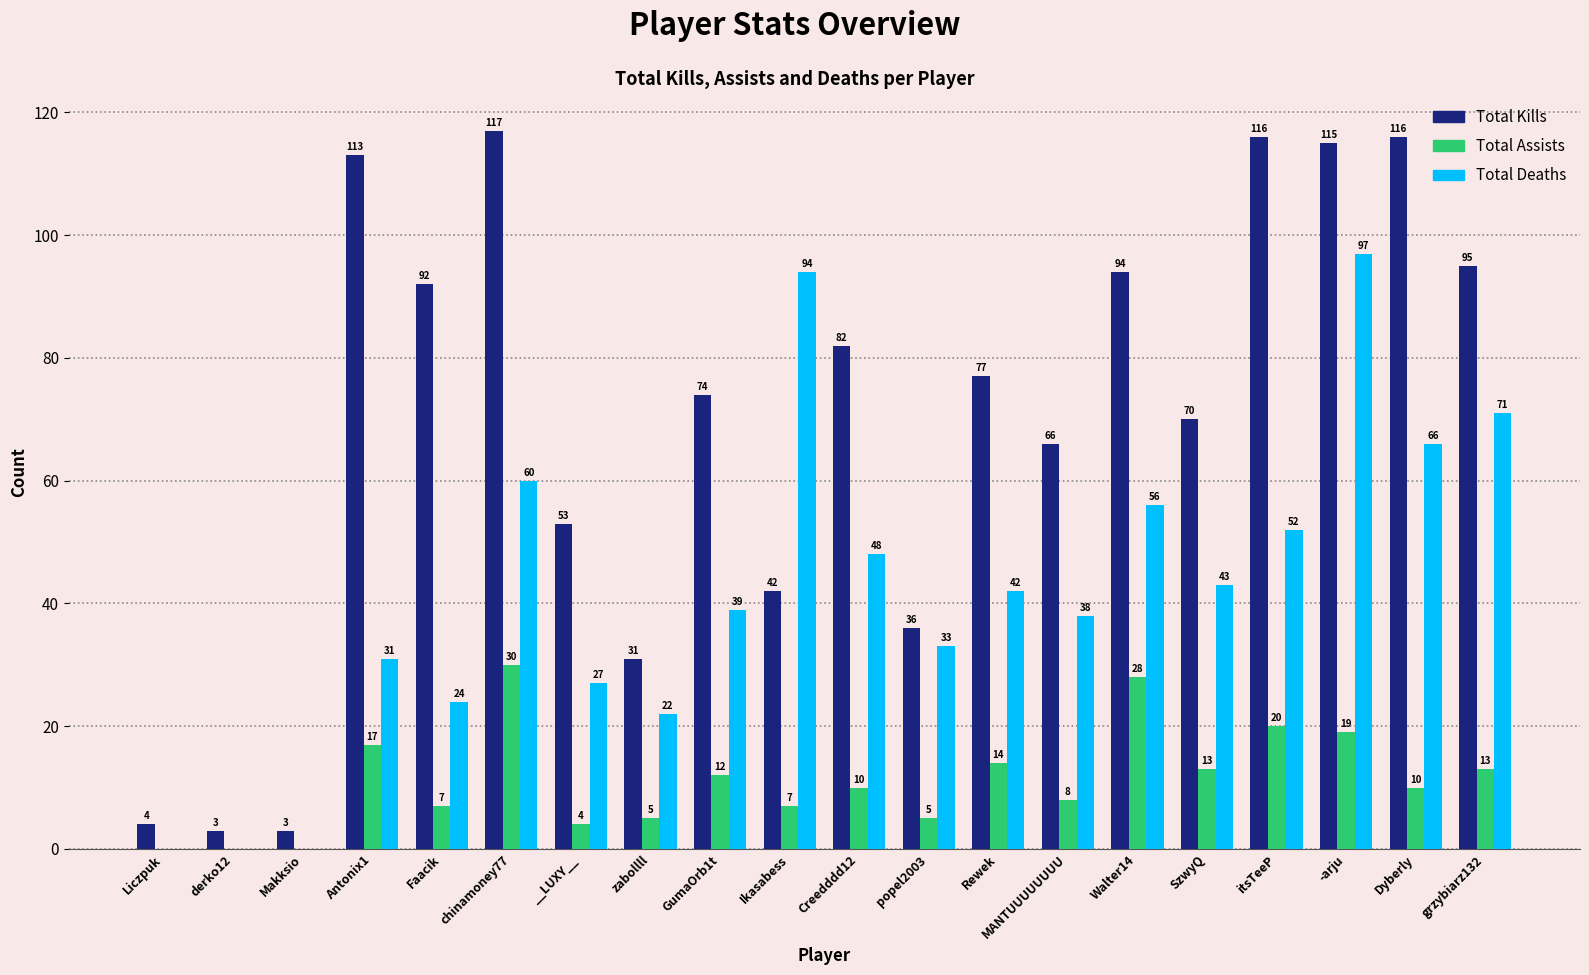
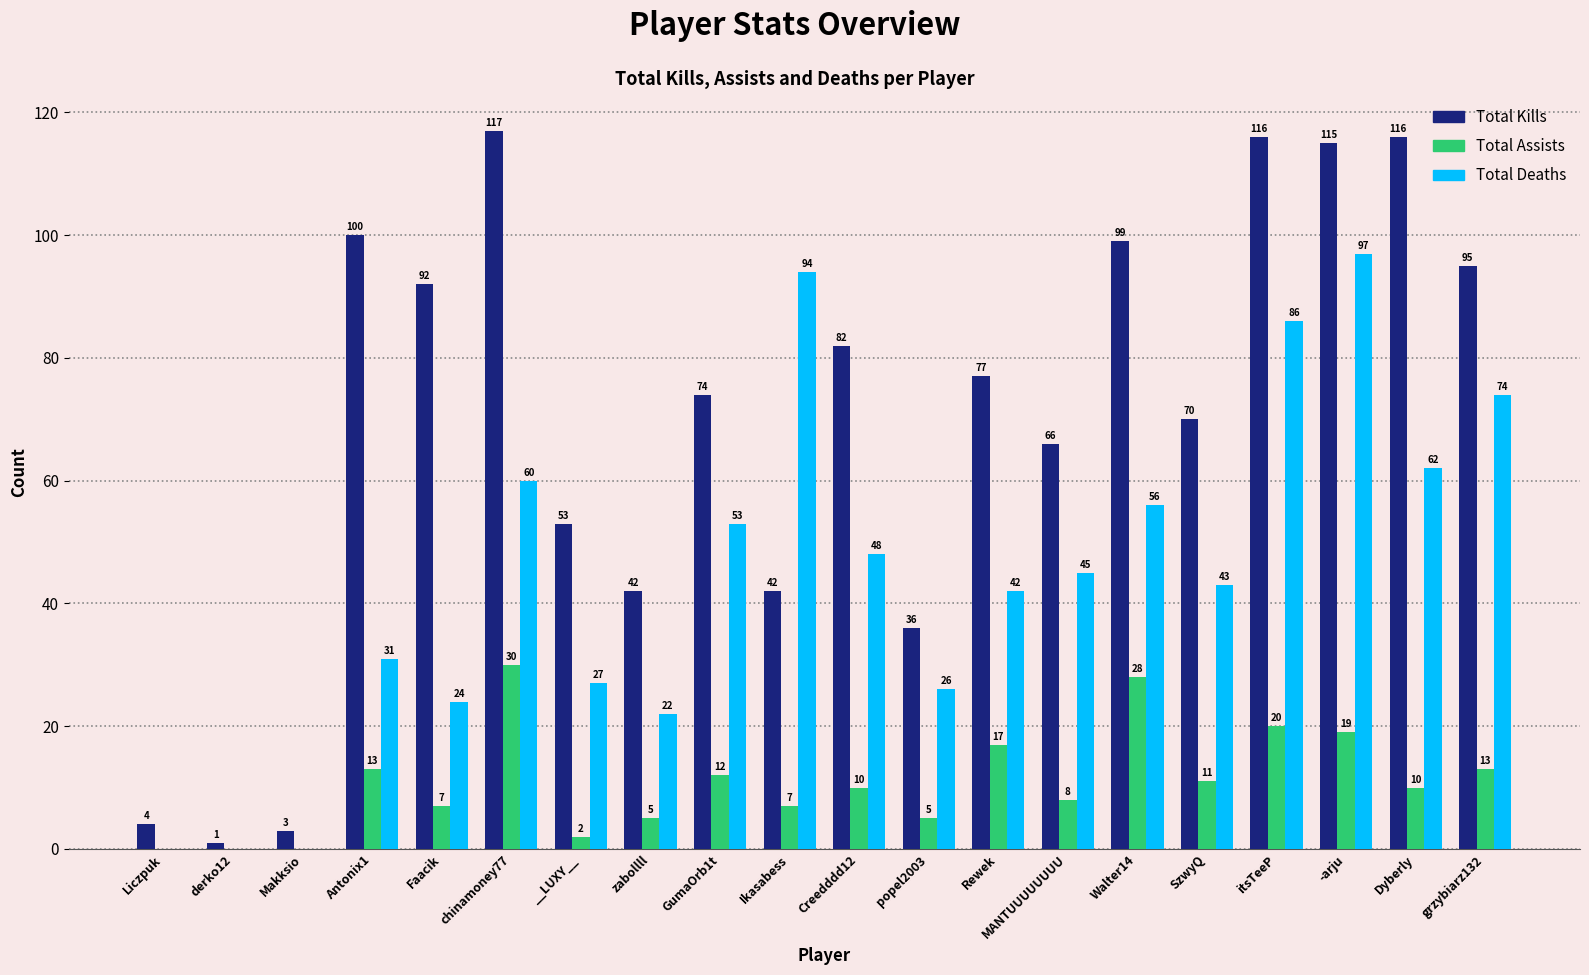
Total Kills, derko12: 3 -> 1
Total Kills, Antonix1: 113 -> 100
Total Assists, Antonix1: 17 -> 13
Total Assists, __LUXY__: 4 -> 2
Total Kills, zabollll: 31 -> 42
Total Deaths, GumaOrb1t: 39 -> 53
Total Deaths, popel2003: 33 -> 26
Total Assists, Rewek: 14 -> 17
Total Deaths, MANTUUUUUUUU: 38 -> 45
Total Kills, Walter14: 94 -> 99
Total Assists, SzwyQ: 13 -> 11
Total Deaths, itsTeeP: 52 -> 86
Total Deaths, Dyberly: 66 -> 62
Total Deaths, grzybiarz132: 71 -> 74
